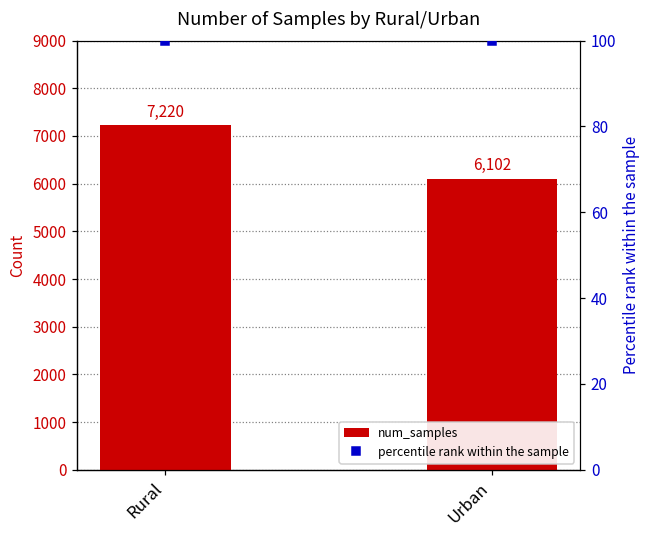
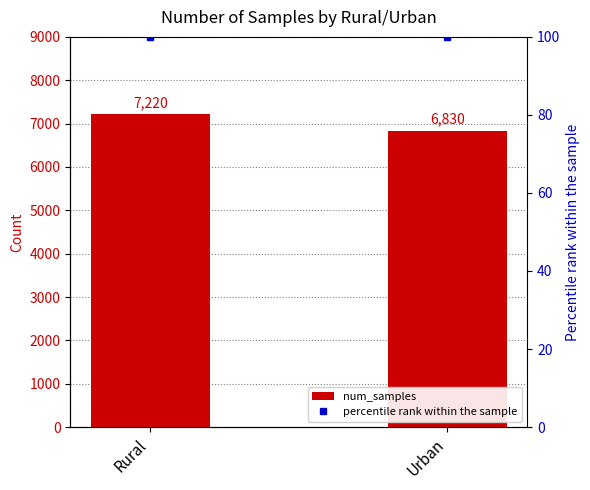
num_samples, Urban: 6,102 -> 6,830
